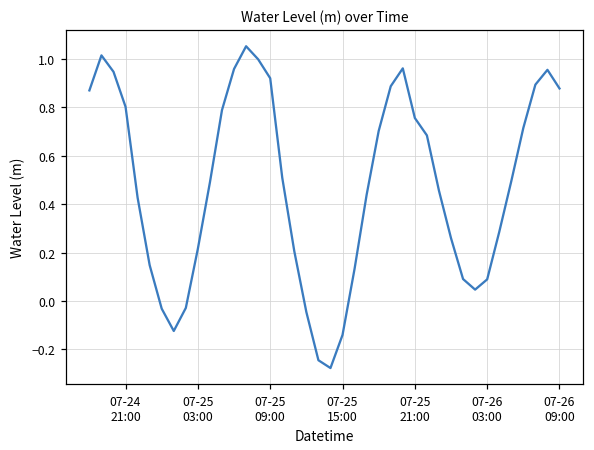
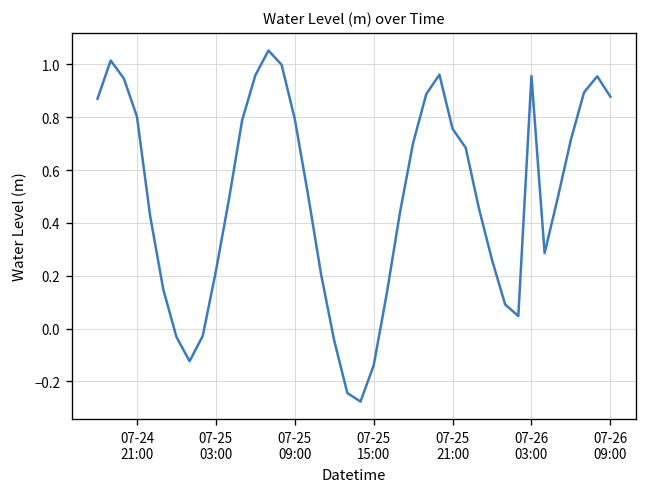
07-25 09:00: 0.92 -> 0.79
07-26 03:00: 0.09 -> 0.96
